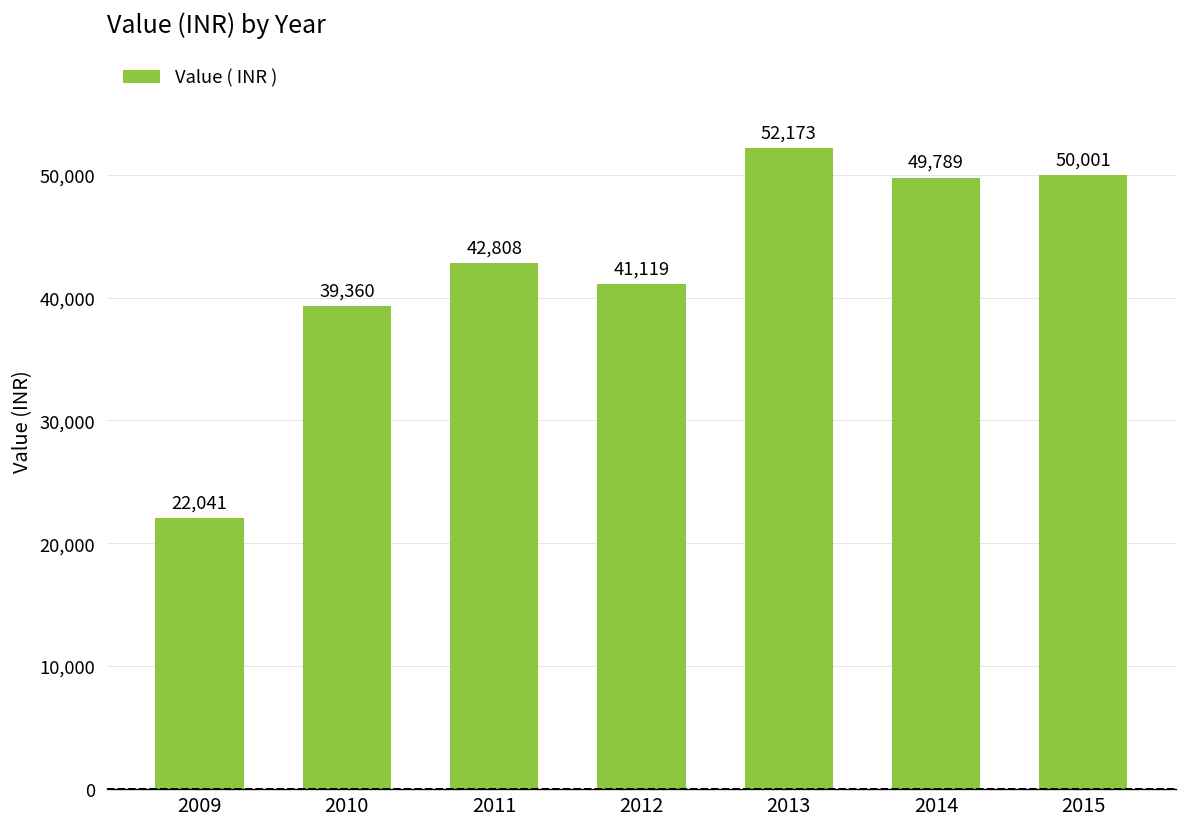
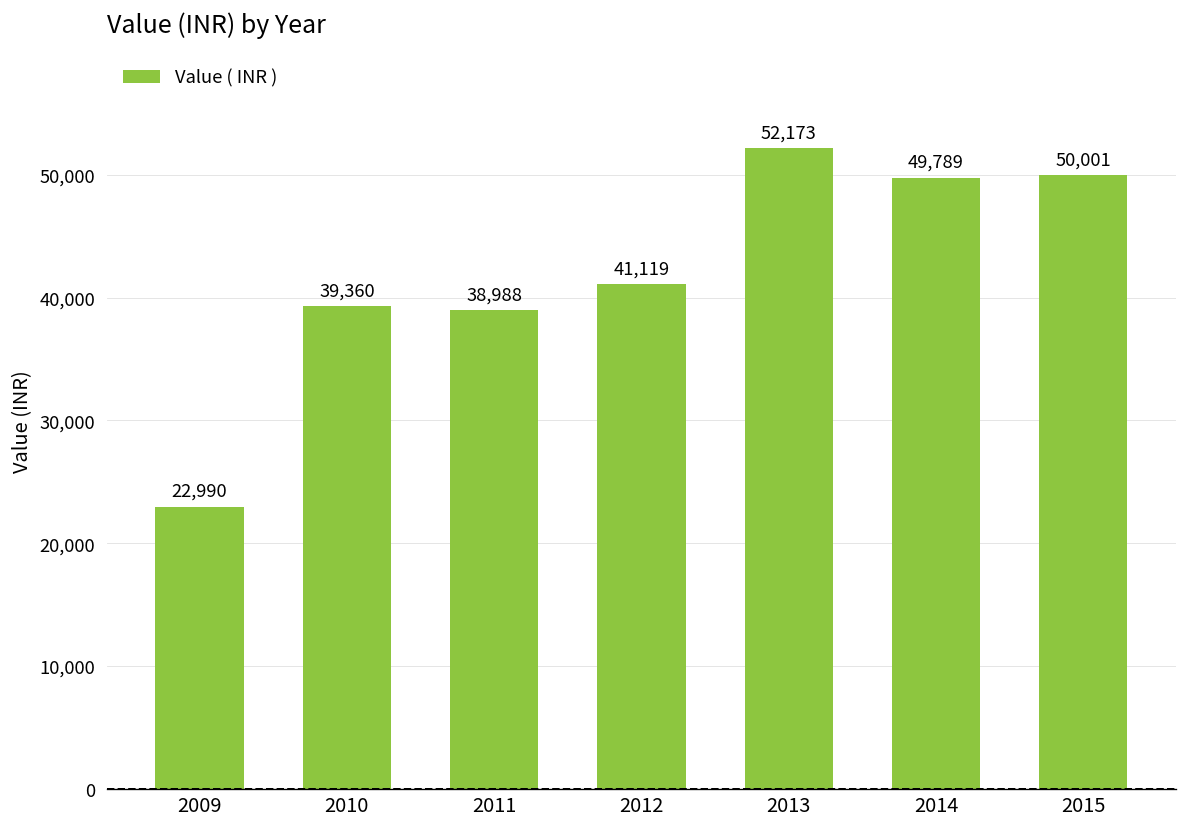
2009: 22,041 -> 22,990
2011: 42,808 -> 38,988
